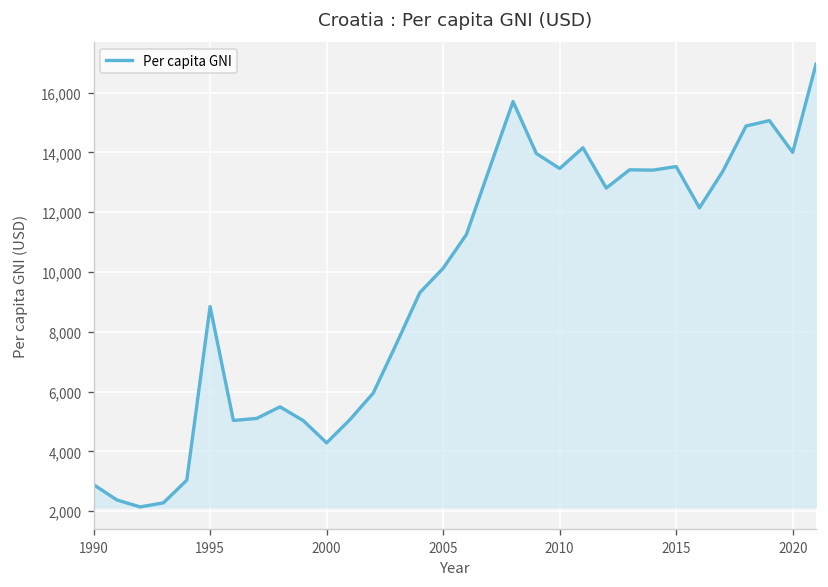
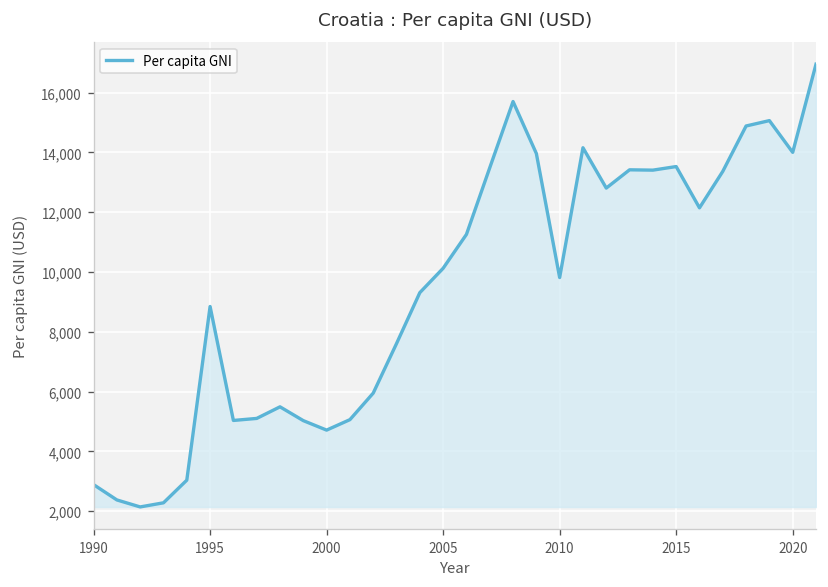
2000: 4,300 -> 4,700
2010: 13,500 -> 9,800
